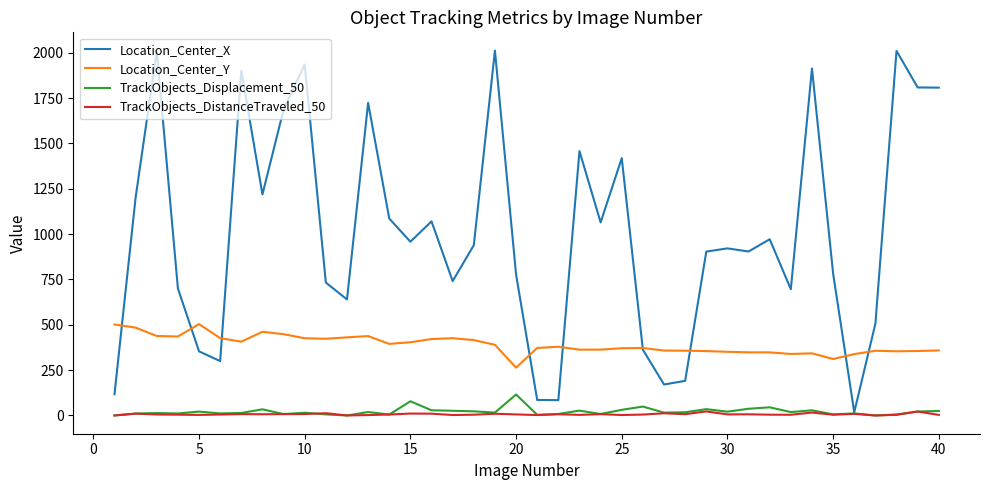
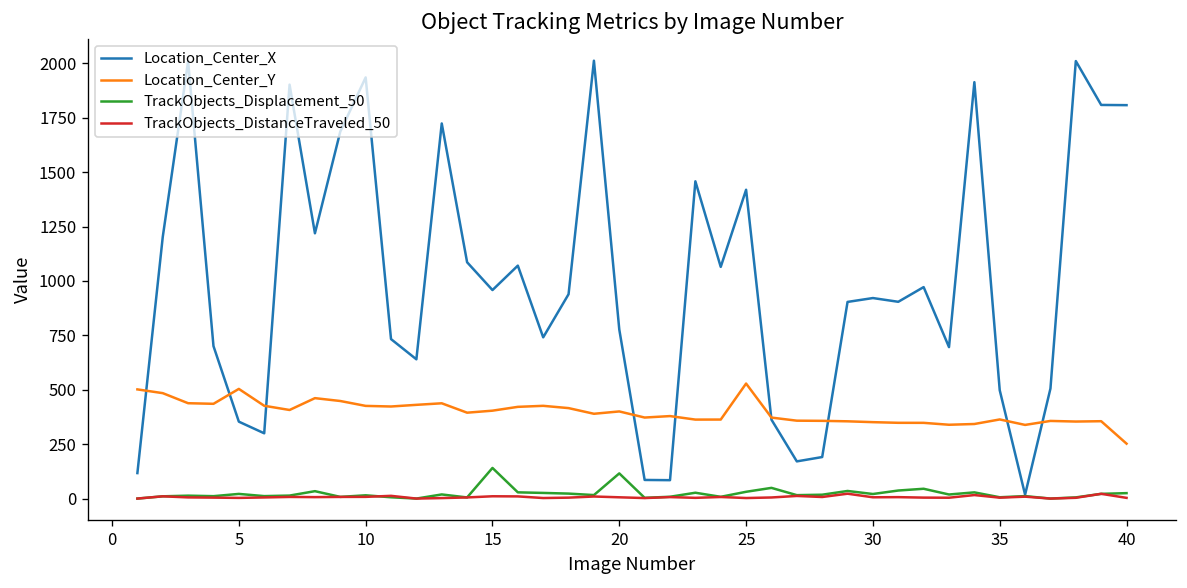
TrackObjects_Displacement_50, 15: 80 -> 140
Location_Center_Y, 20: 260 -> 400
Location_Center_Y, 25: 370 -> 530
Location_Center_X, 35: 780 -> 500
Location_Center_Y, 35: 310 -> 360
Location_Center_Y, 40: 360 -> 250
